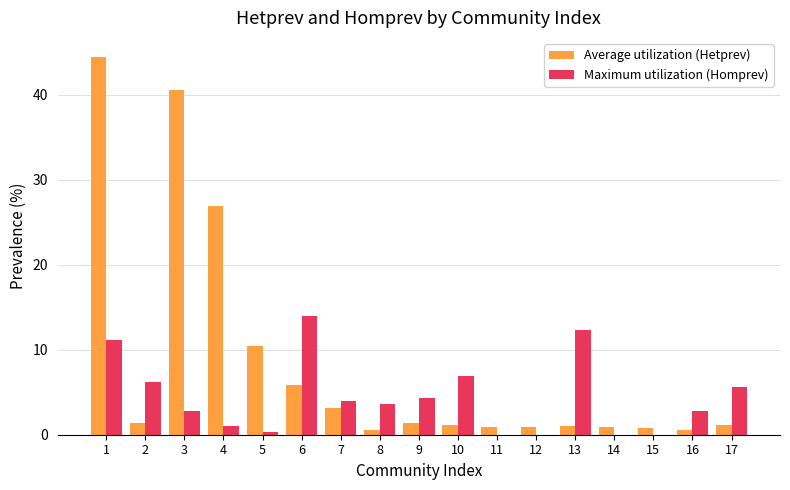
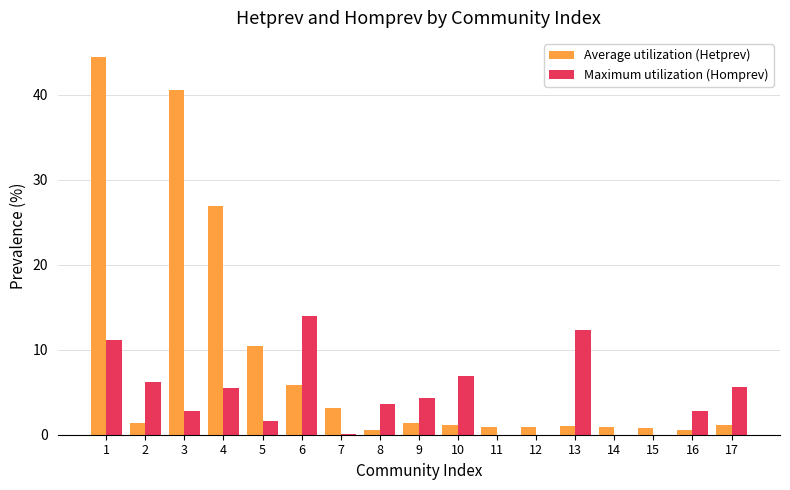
Maximum utilization (Homprev), 4: 1 -> 5
Maximum utilization (Homprev), 5: 0 -> 2
Maximum utilization (Homprev), 7: 4 -> 0
